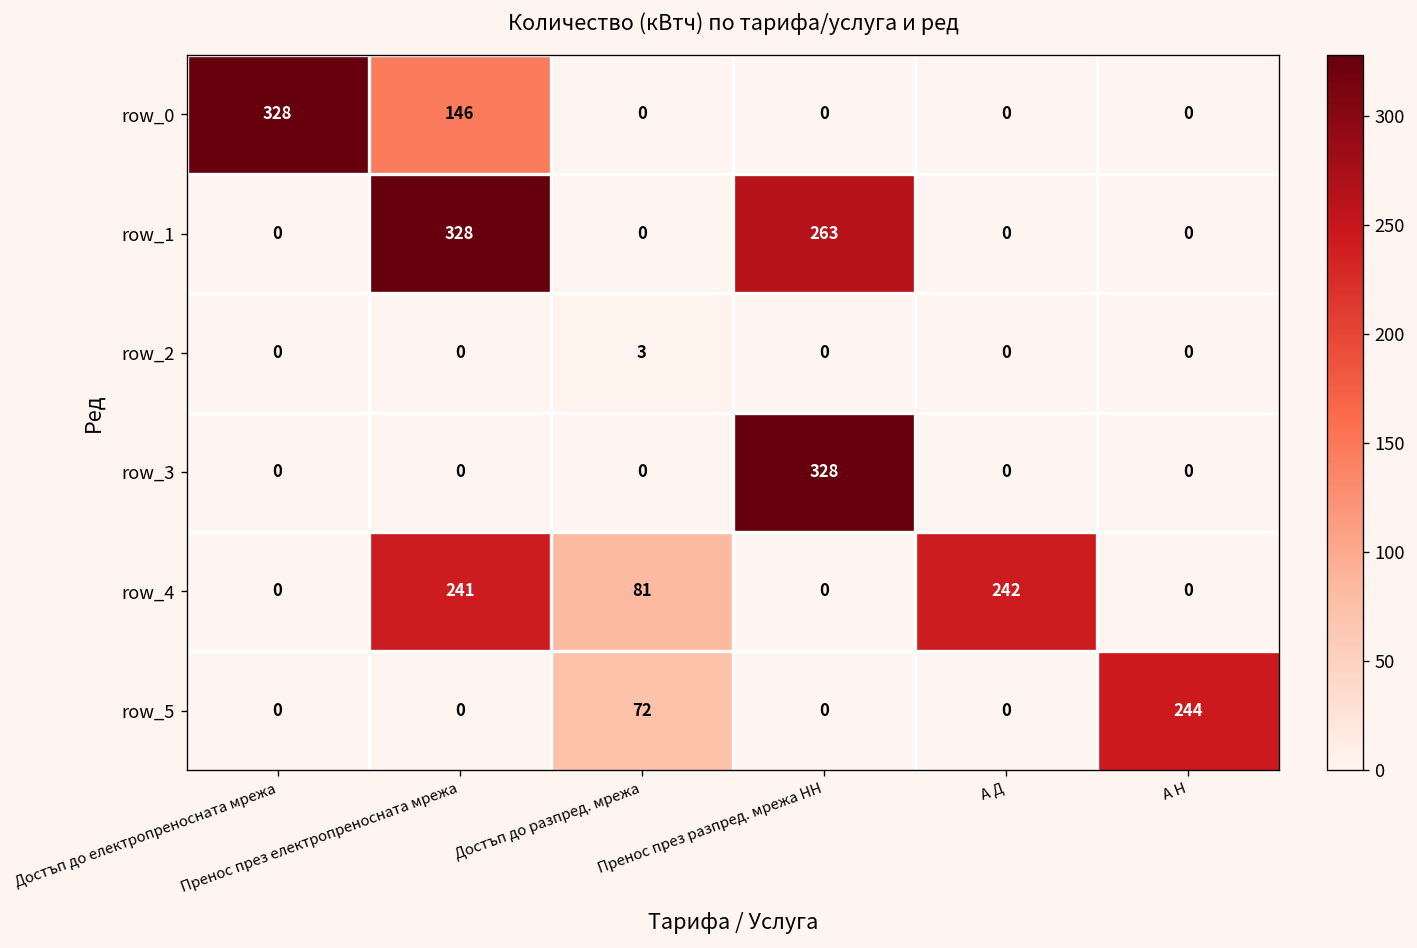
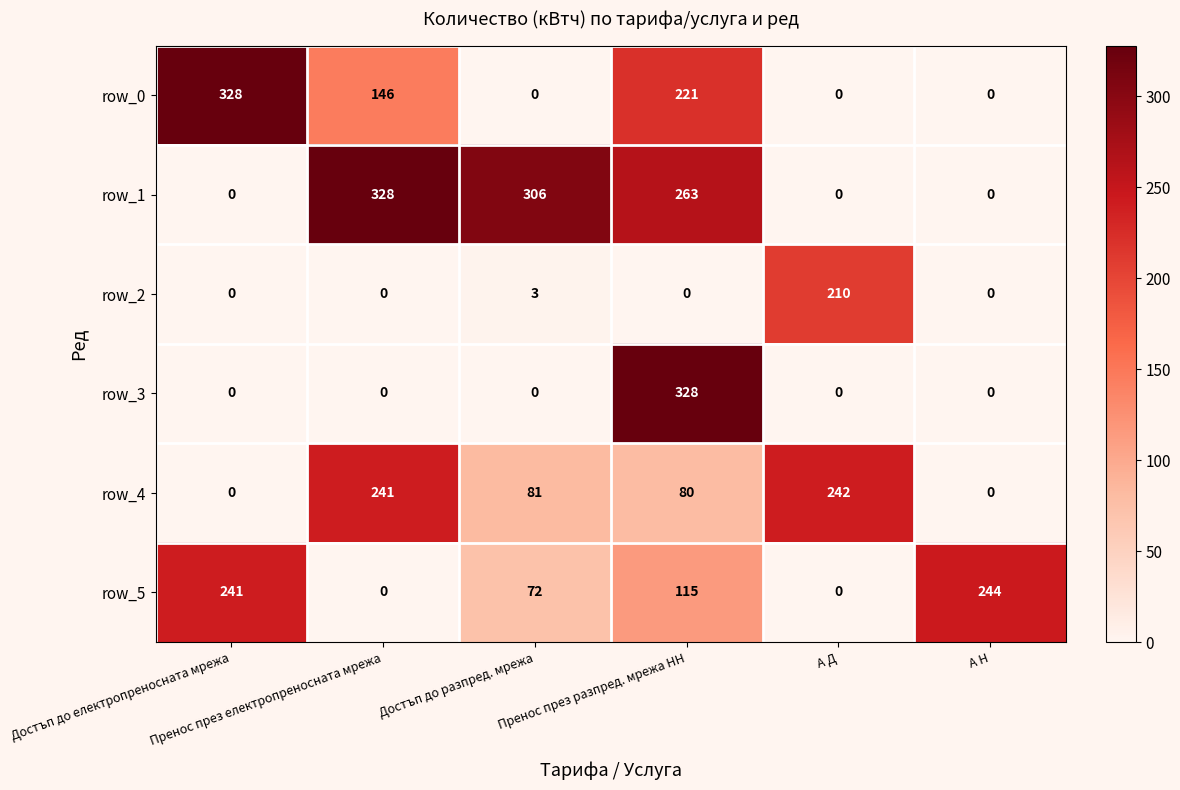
row_0, Пренос през разпред. мрежа НН: 0 -> 221
row_1, Достъп до разпред. мрежа: 0 -> 306
row_2, А Д: 0 -> 210
row_4, Пренос през разпред. мрежа НН: 0 -> 80
row_5, Достъп до електропреносната мрежа: 0 -> 241
row_5, Пренос през разпред. мрежа НН: 0 -> 115
